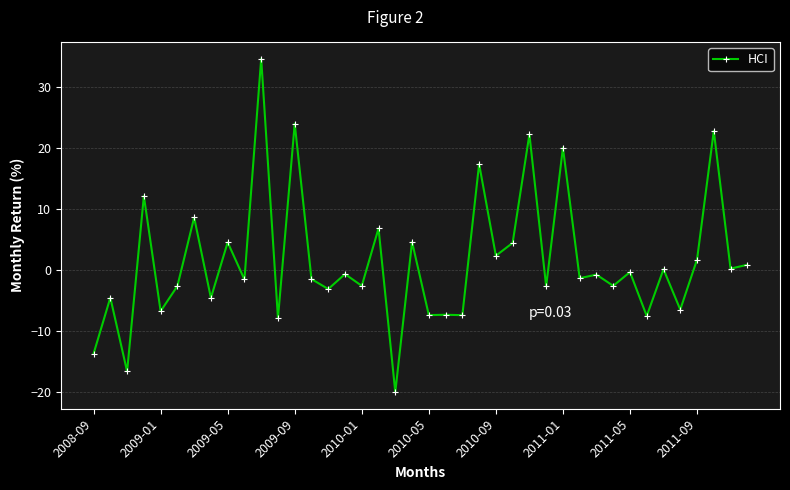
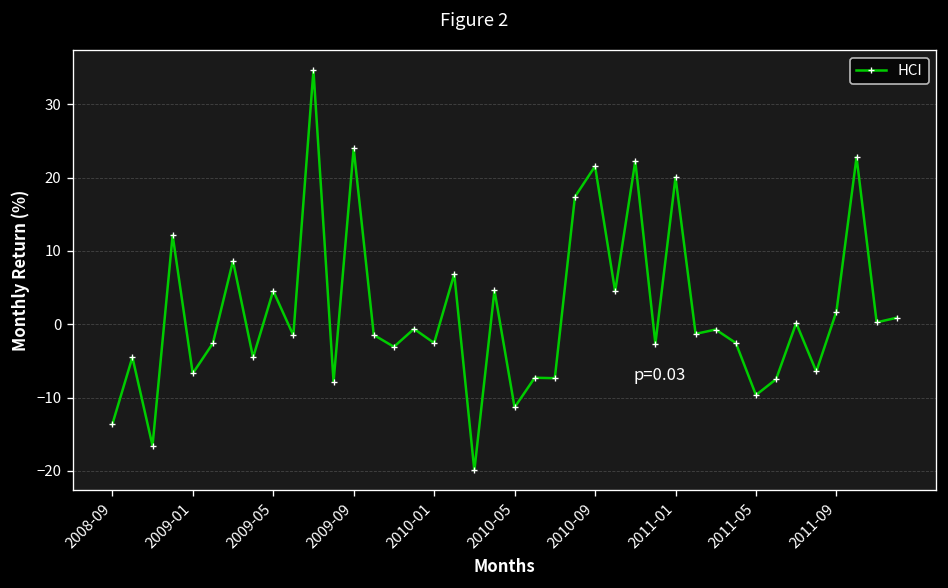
2010-05: -7 -> -11
2010-09: 2 -> 22
2011-05: 0 -> -10
